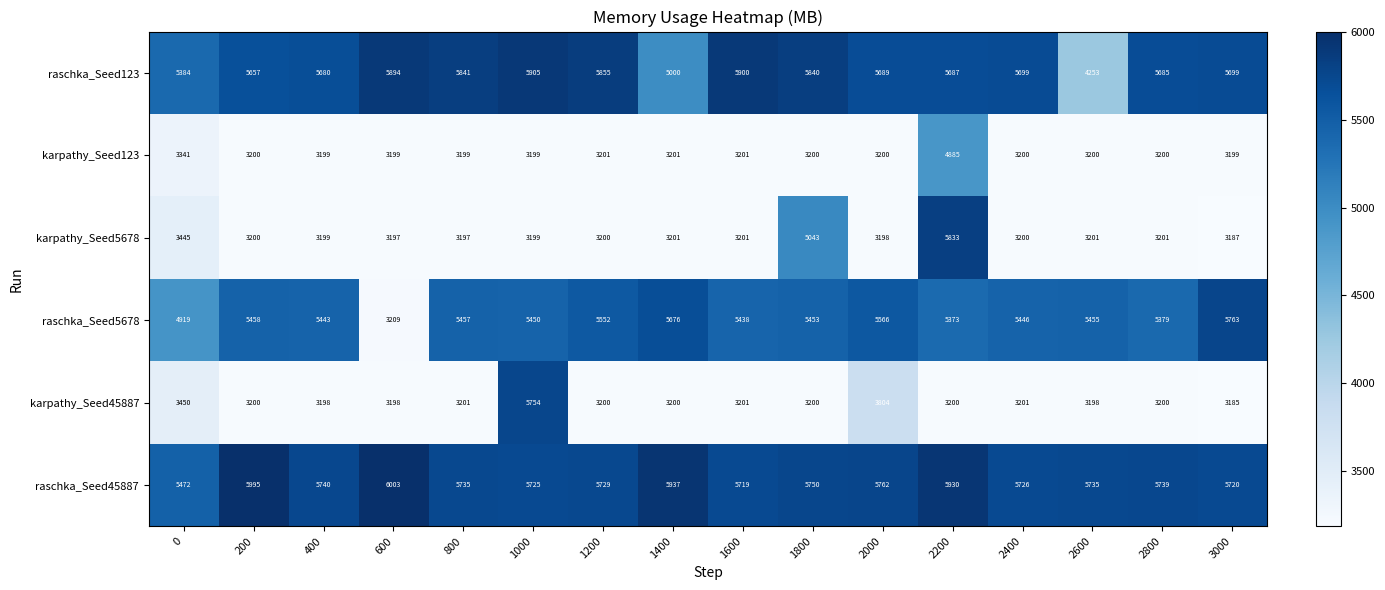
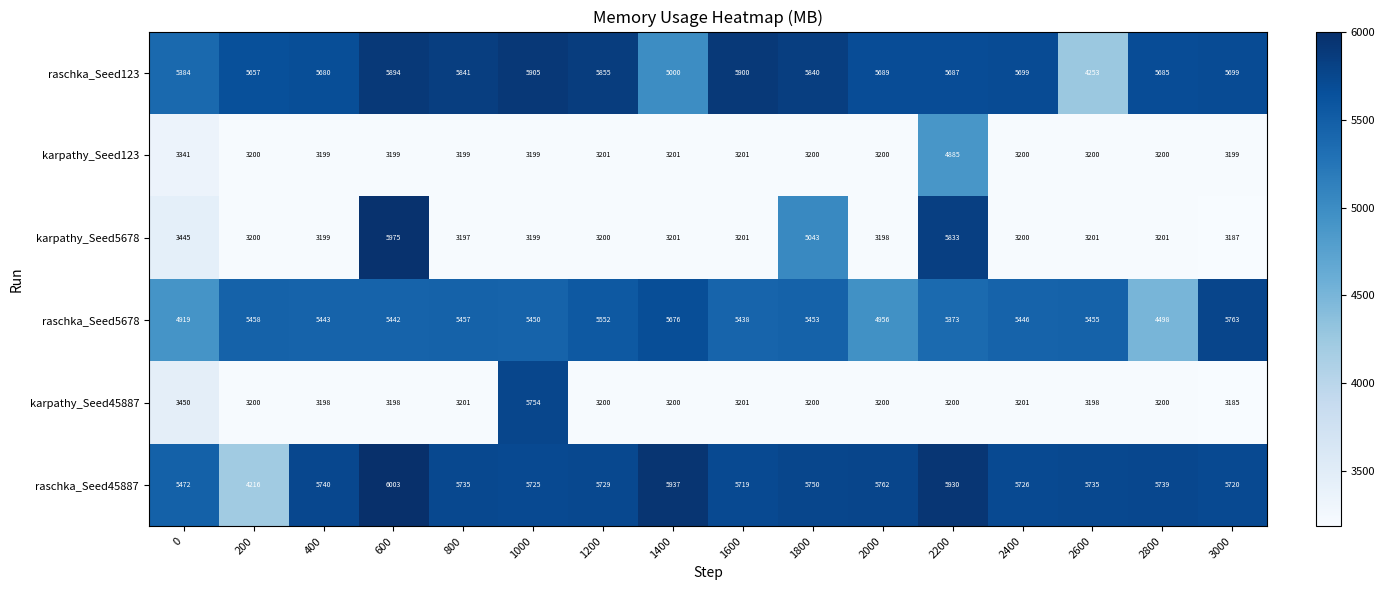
karpathy_Seed5678, 600: 3197 -> 5975
raschka_Seed5678, 600: 3209 -> 5442
raschka_Seed5678, 2000: 5566 -> 4956
raschka_Seed5678, 2800: 5379 -> 4498
karpathy_Seed45887, 2000: 3804 -> 3200
raschka_Seed45887, 200: 5995 -> 4216
